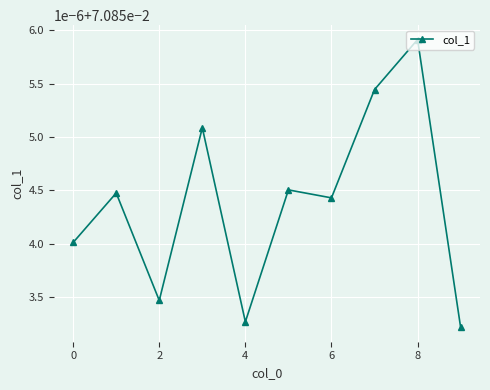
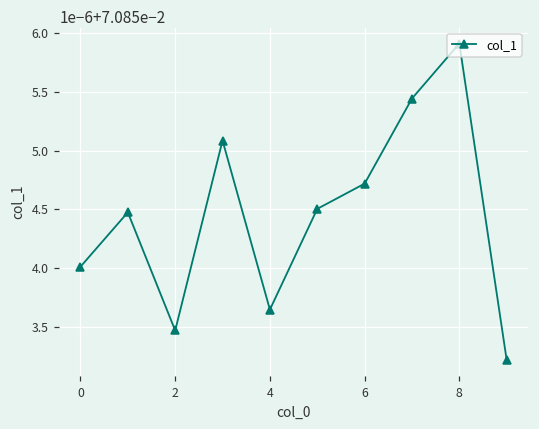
4: 0.07085327 -> 0.07085365
6: 0.07085443 -> 0.07085472
